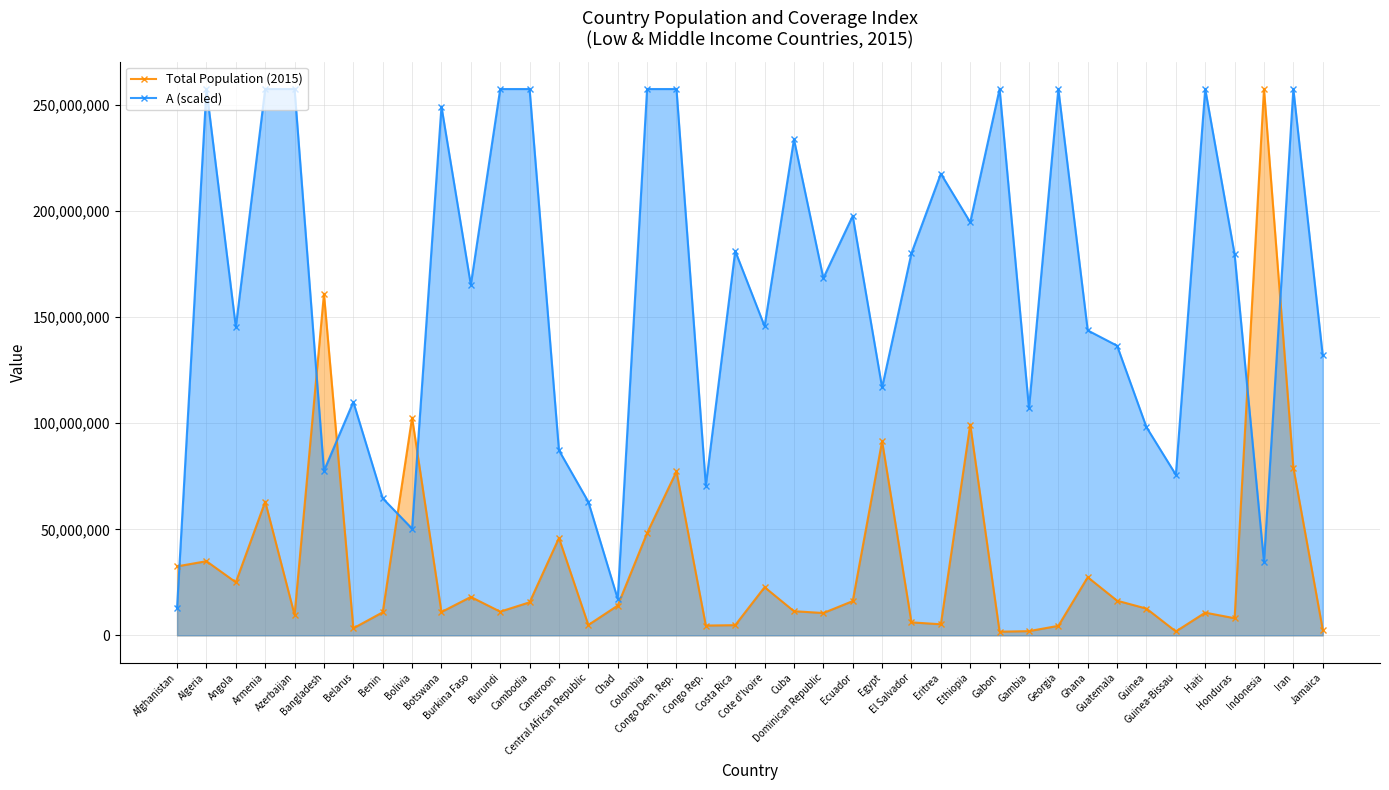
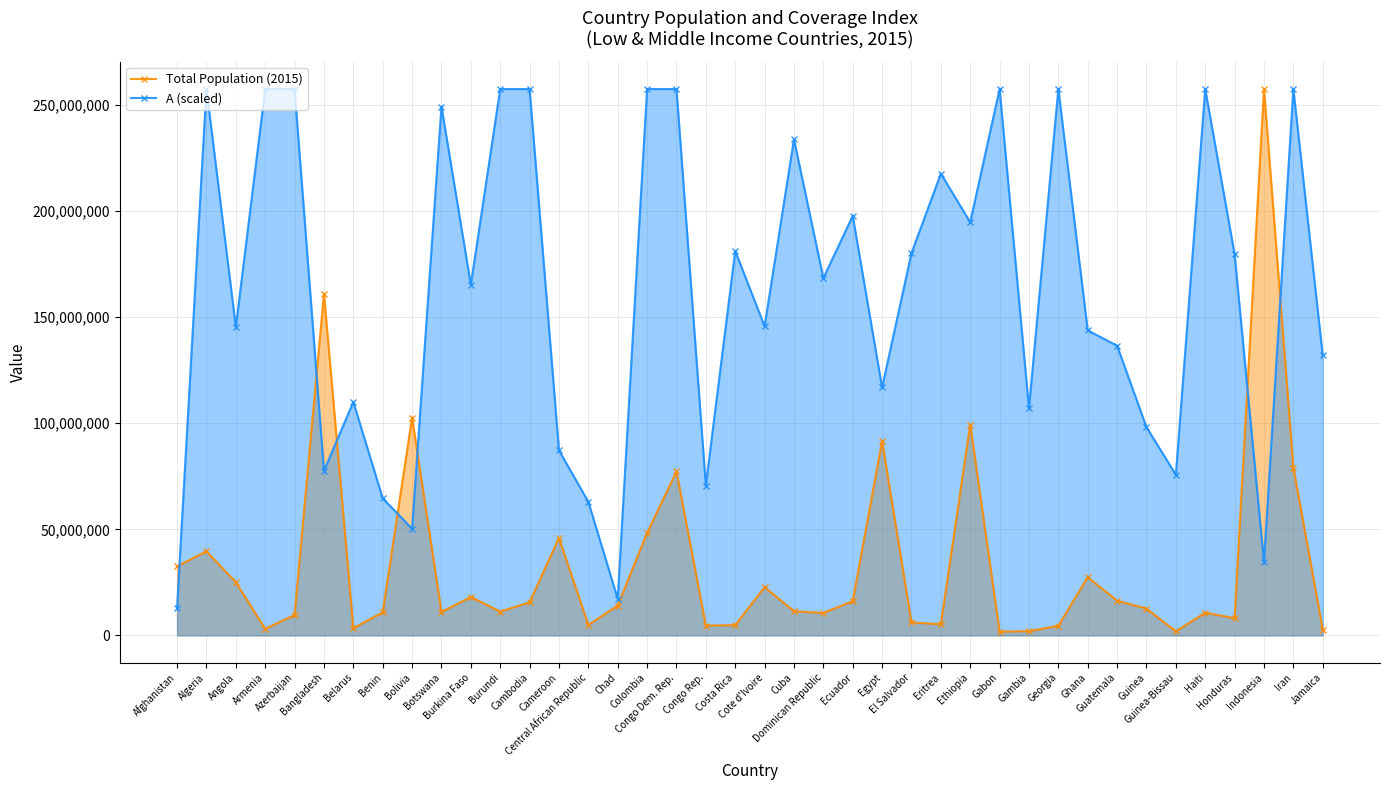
Total Population (2015), Algeria: 35,000,000 -> 40,000,000
Total Population (2015), Armenia: 63,000,000 -> 3,000,000
